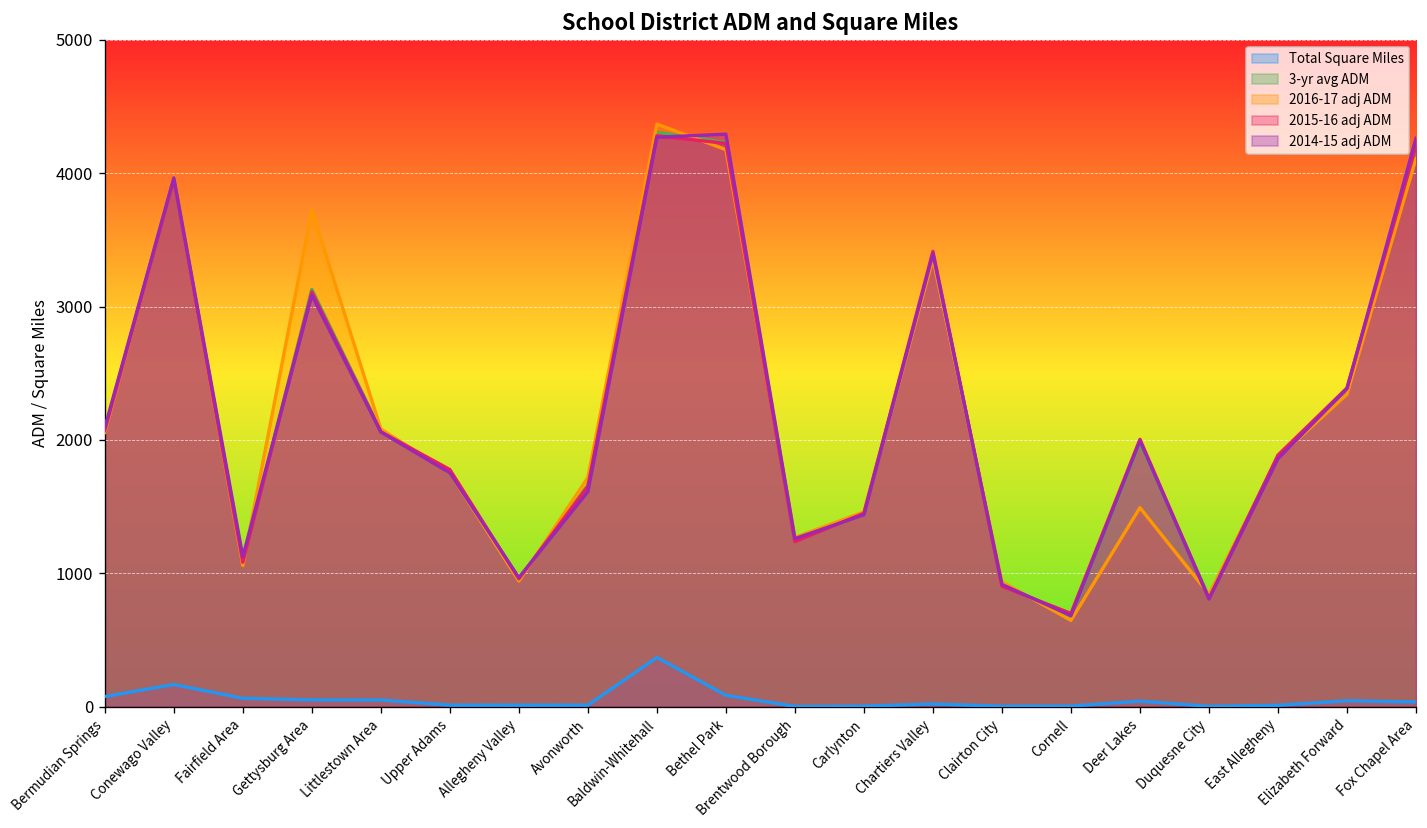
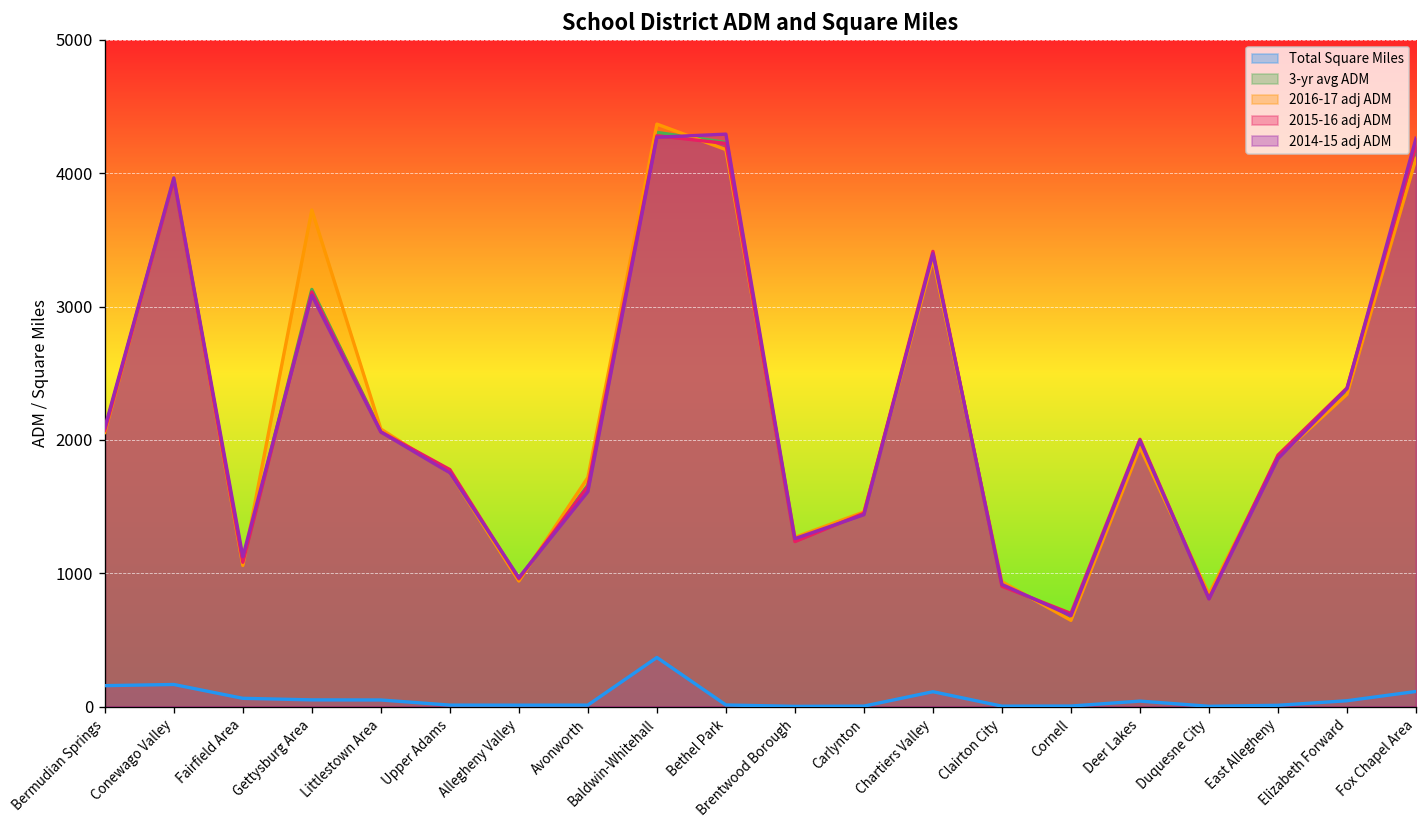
Total Square Miles, Bermudian Springs: 80 -> 160
Total Square Miles, Bethel Park: 80 -> 10
Total Square Miles, Chartiers Valley: 20 -> 110
2016-17 adj ADM, Deer Lakes: 1490 -> 1940
Total Square Miles, Fox Chapel Area: 30 -> 110
